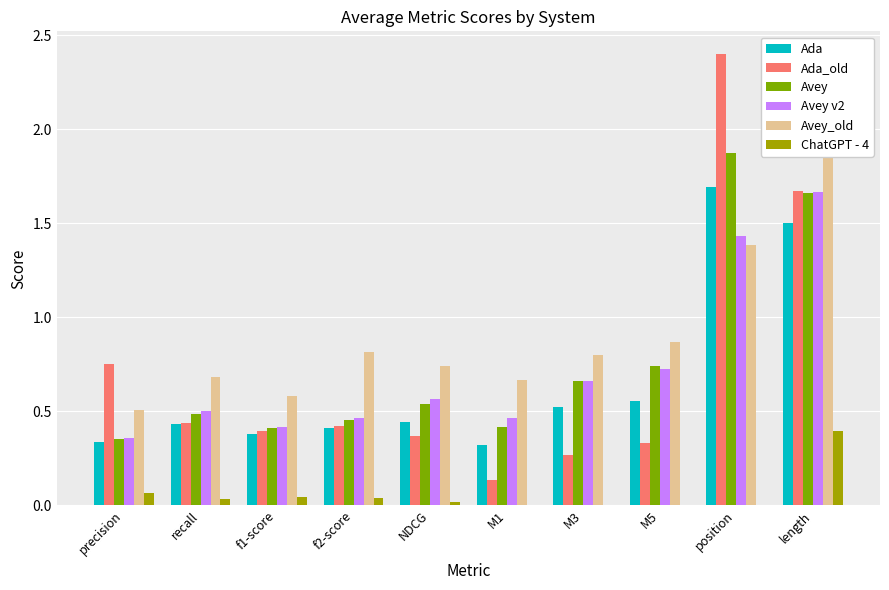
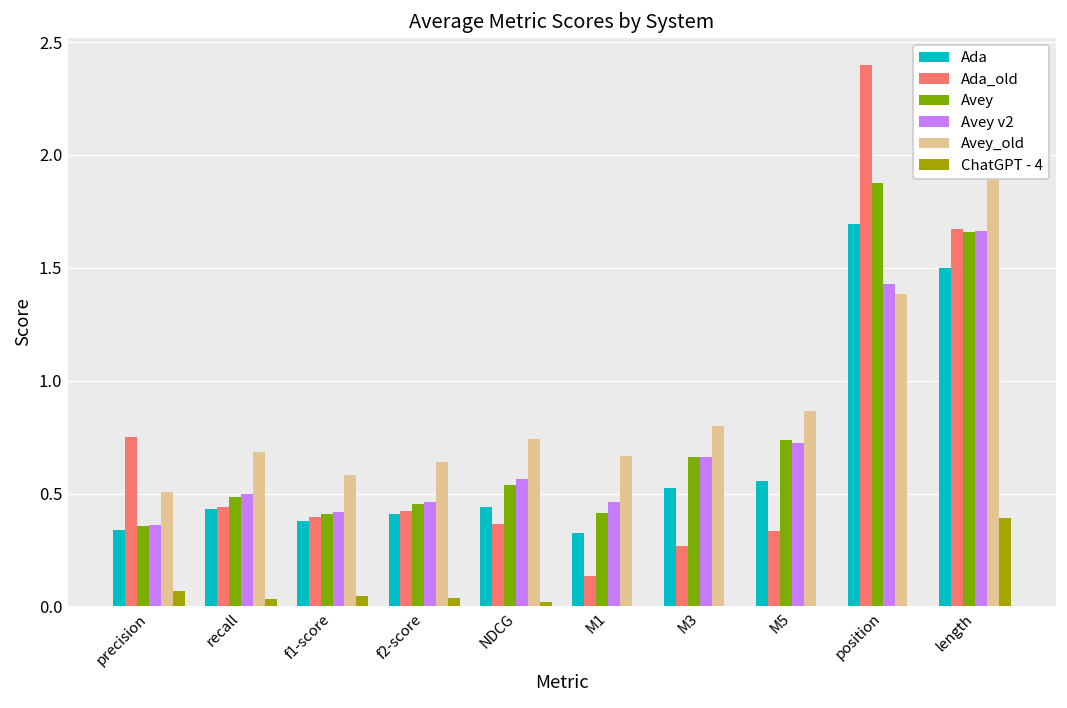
Avey_old, f2-score: 0.82 -> 0.64
